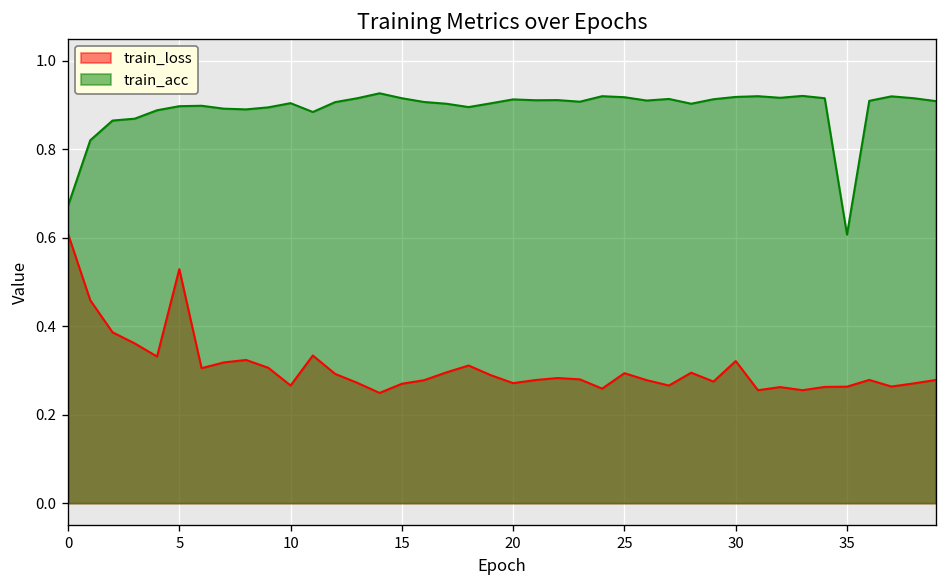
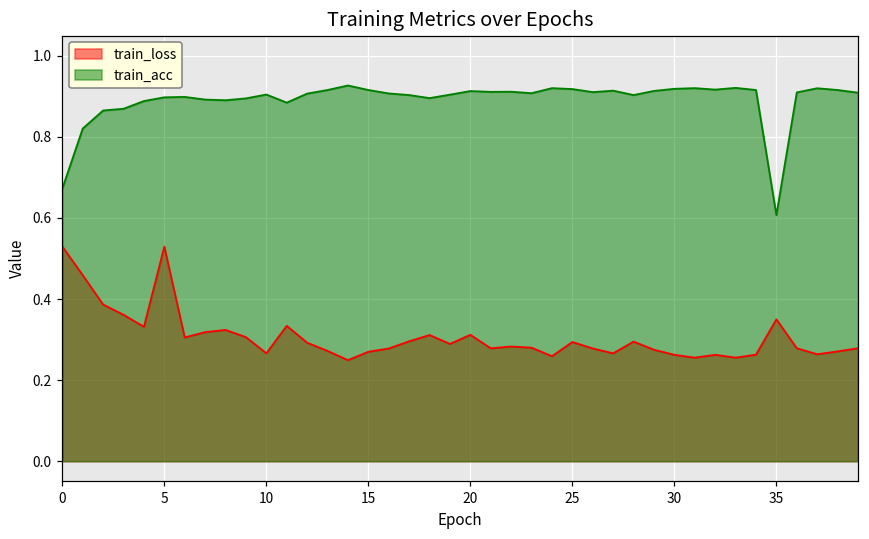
train_loss, 0: 0.61 -> 0.53
train_loss, 20: 0.27 -> 0.31
train_loss, 30: 0.32 -> 0.26
train_loss, 35: 0.26 -> 0.35
